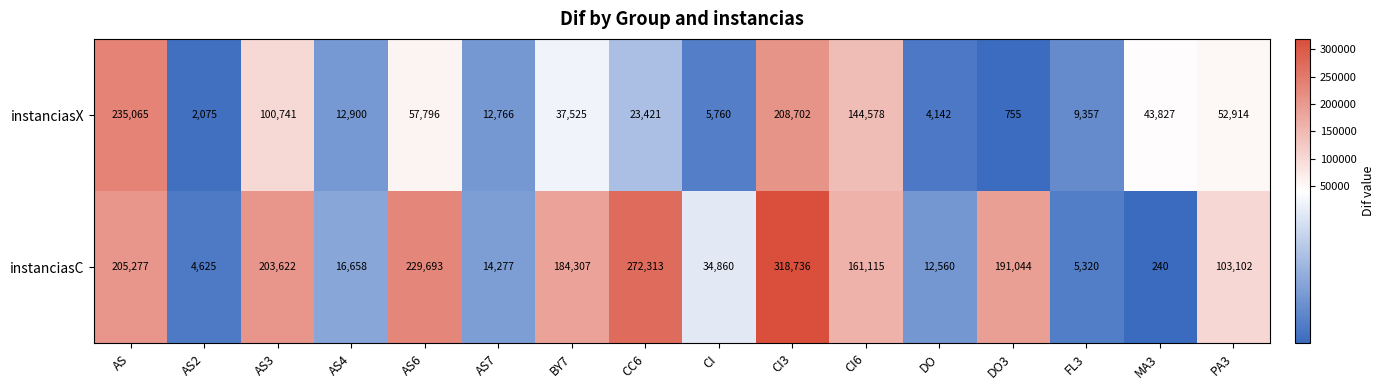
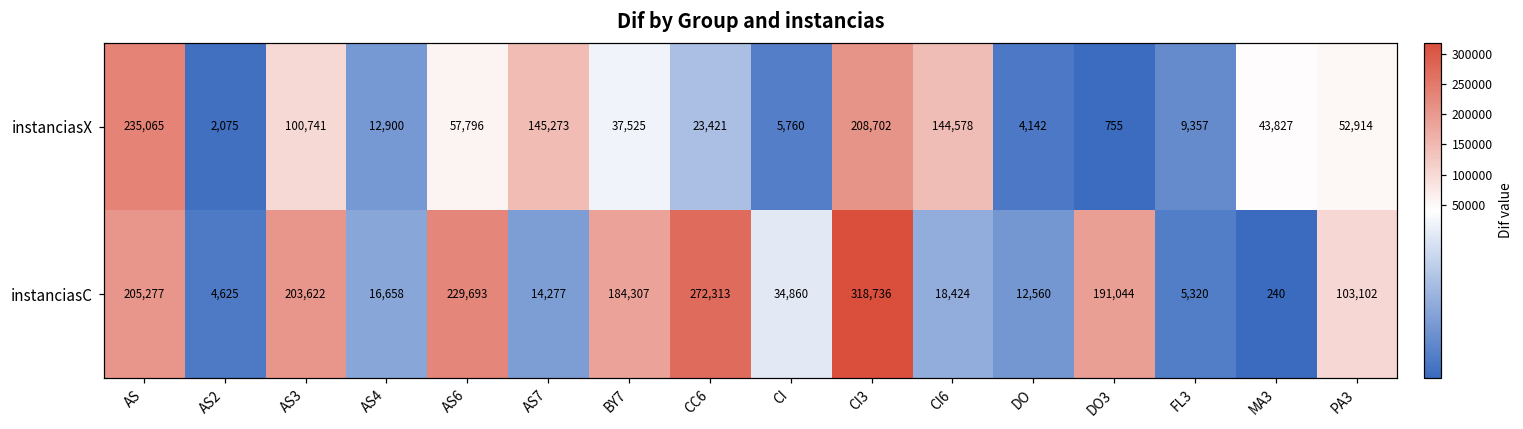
instanciasX, AS7: 12,766 -> 145,273
instanciasC, CI6: 161,115 -> 18,424
